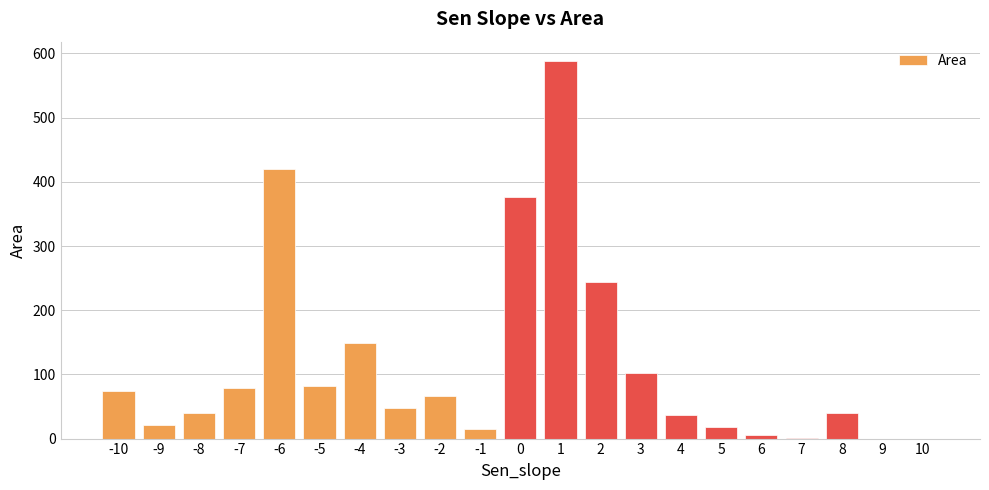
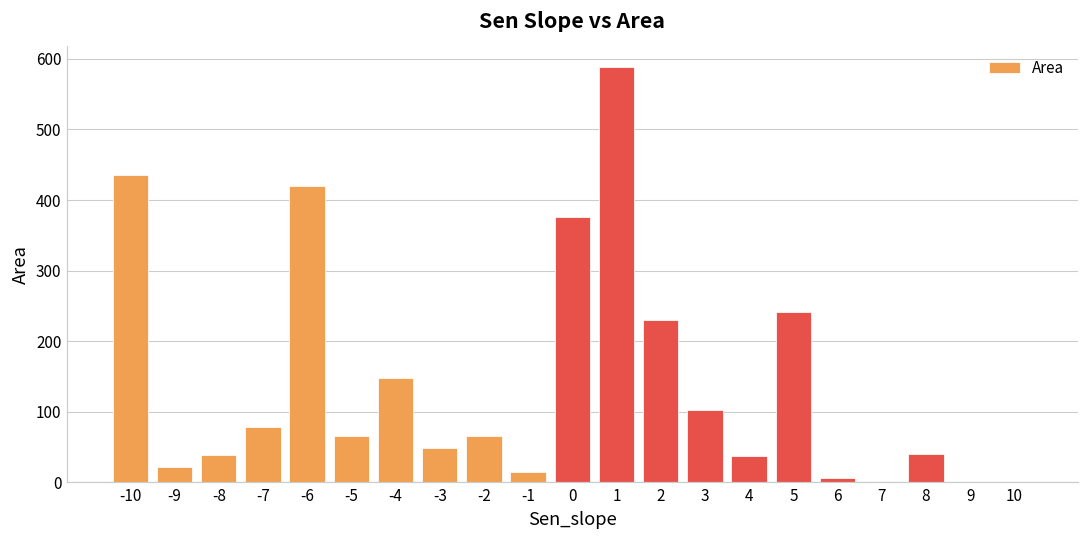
-10: 70 -> 440
-5: 80 -> 70
2: 240 -> 230
5: 20 -> 240
